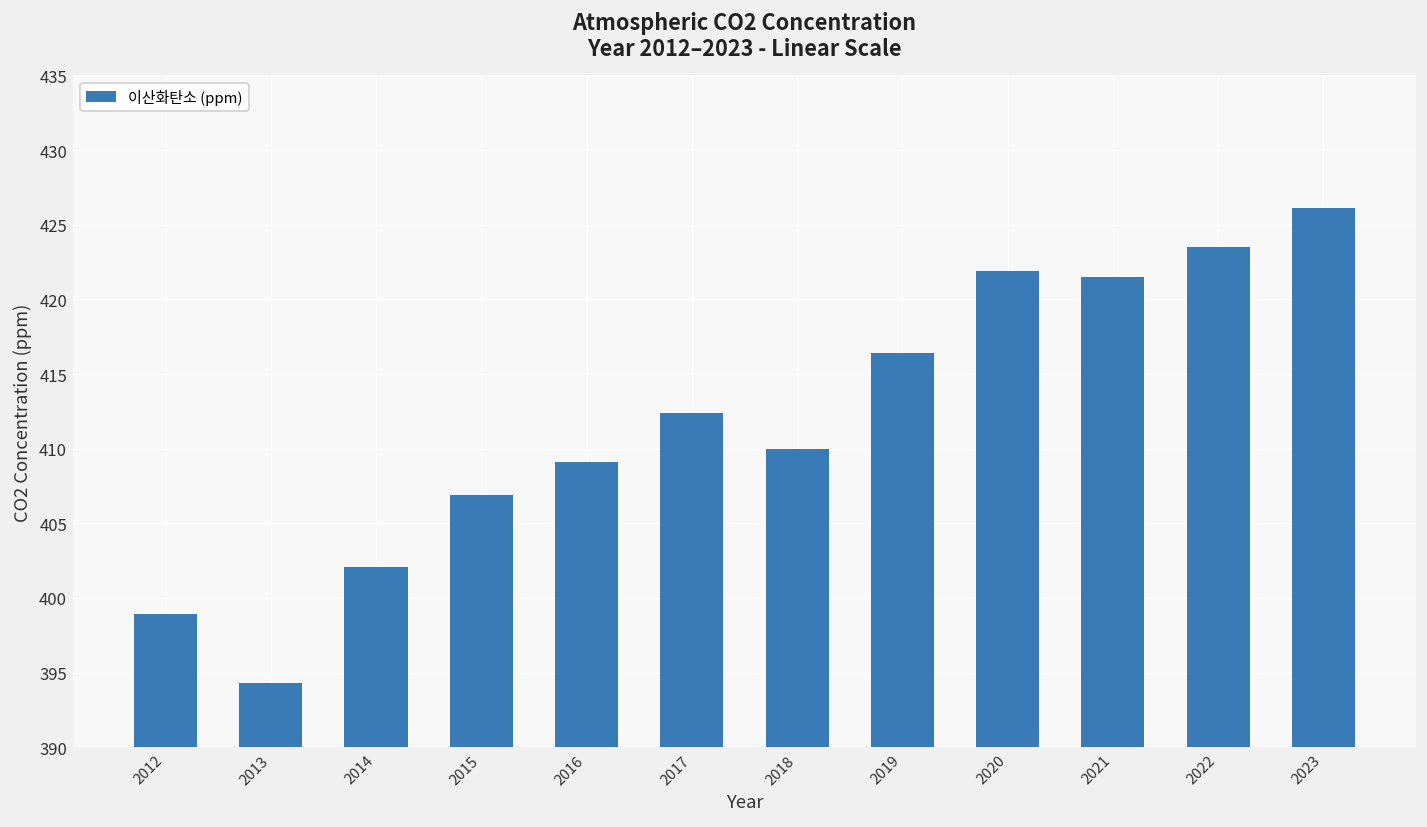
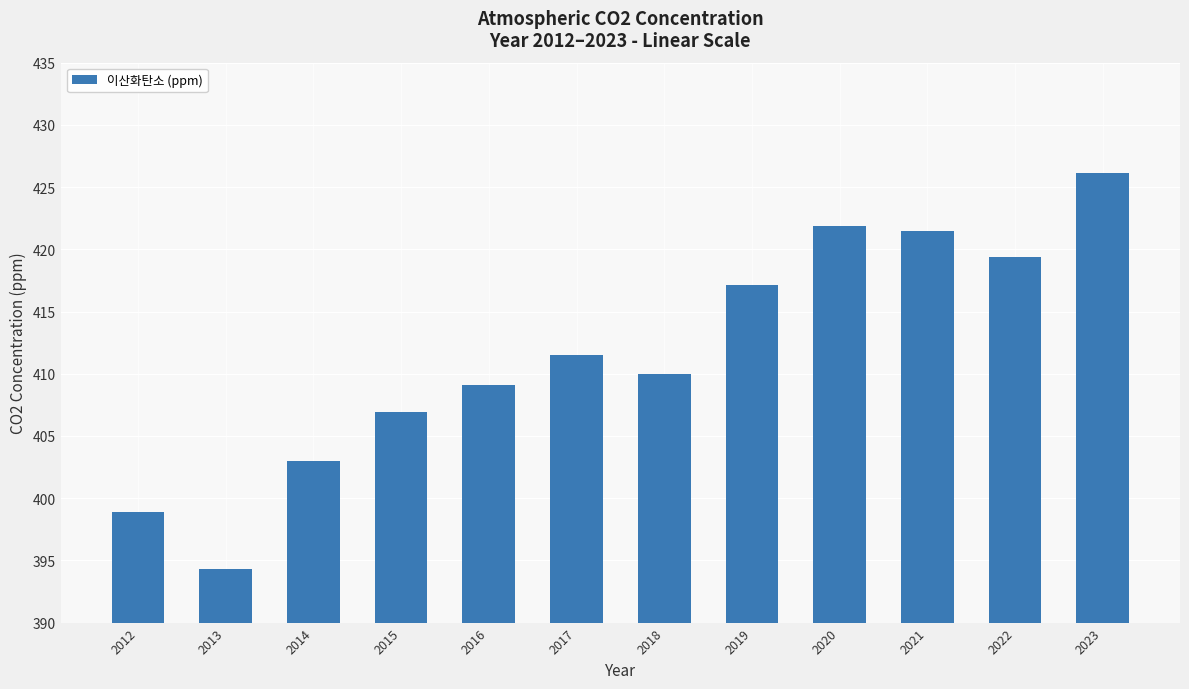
2014: 402.1 -> 403.0
2017: 412.4 -> 411.5
2019: 416.4 -> 417.1
2022: 423.5 -> 419.4
